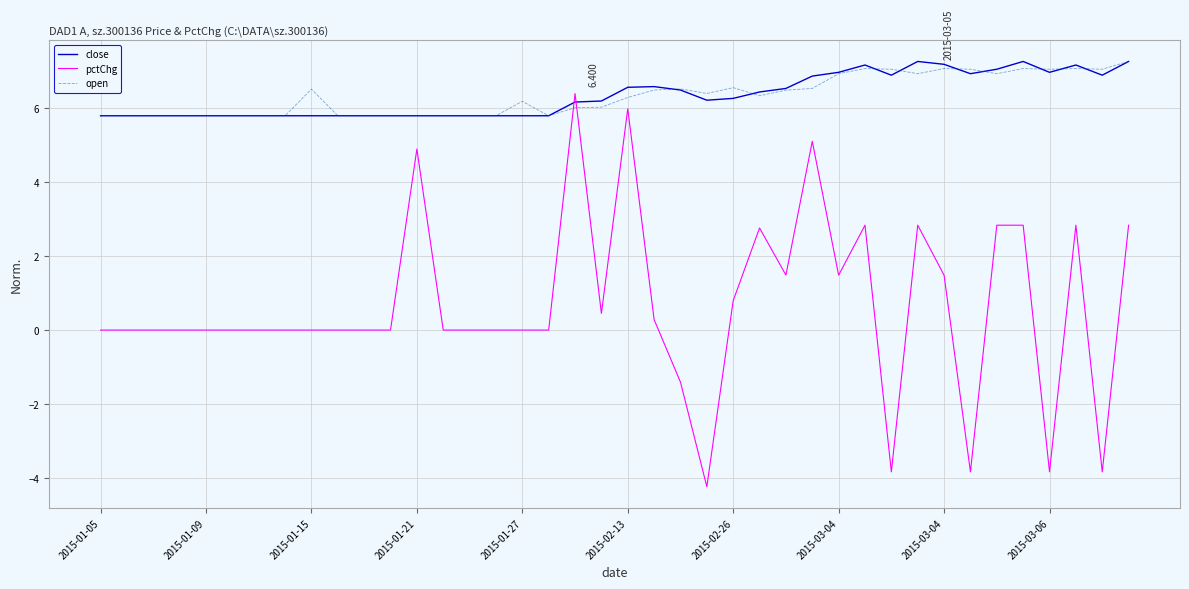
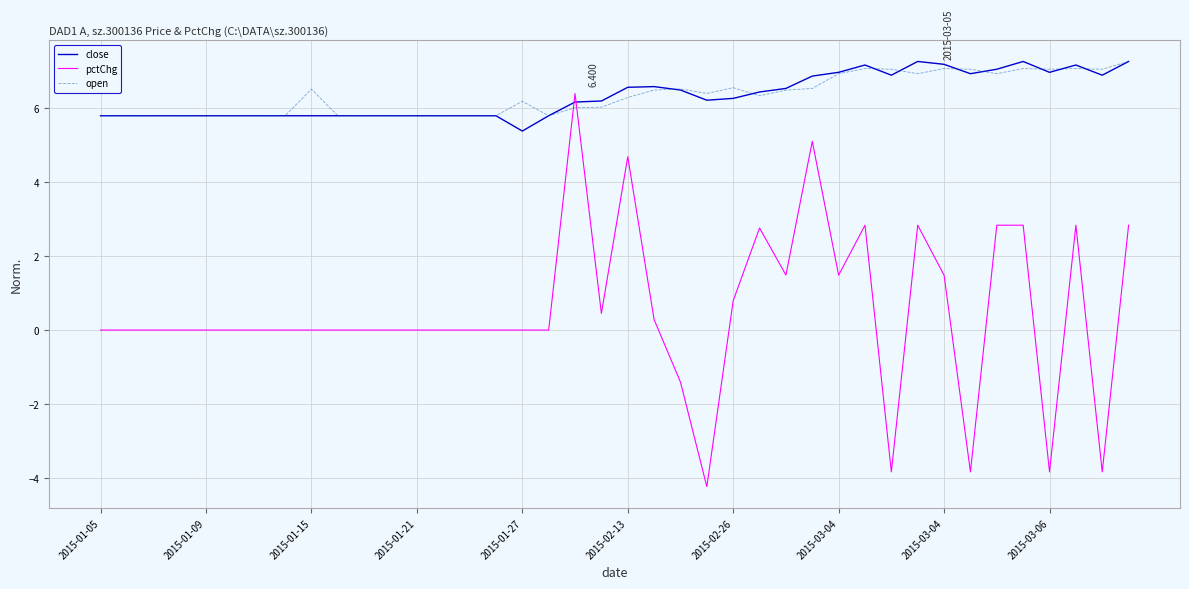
pctChg, 2015-01-21: 4.9 -> 0.0
close, 2015-01-27: 5.8 -> 5.4
pctChg, 2015-02-13: 6.0 -> 4.7
